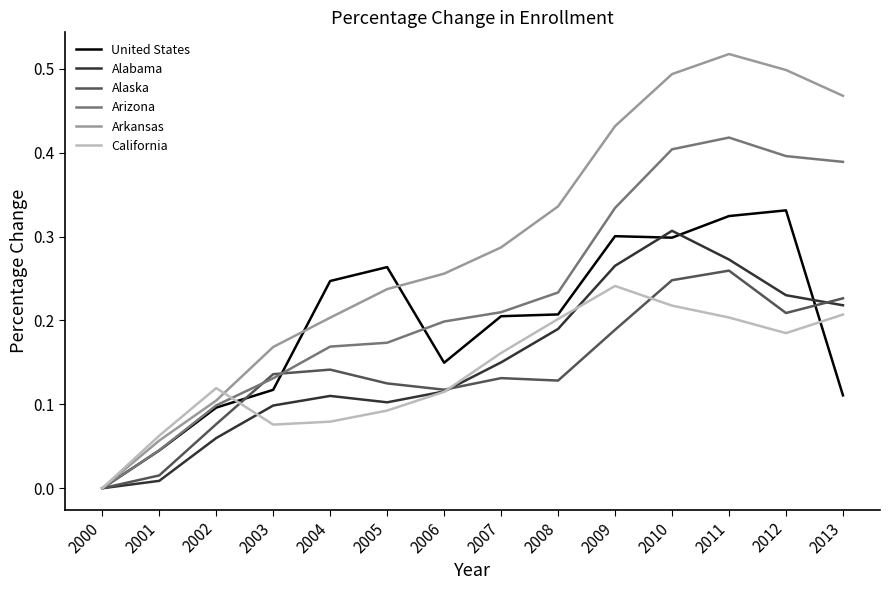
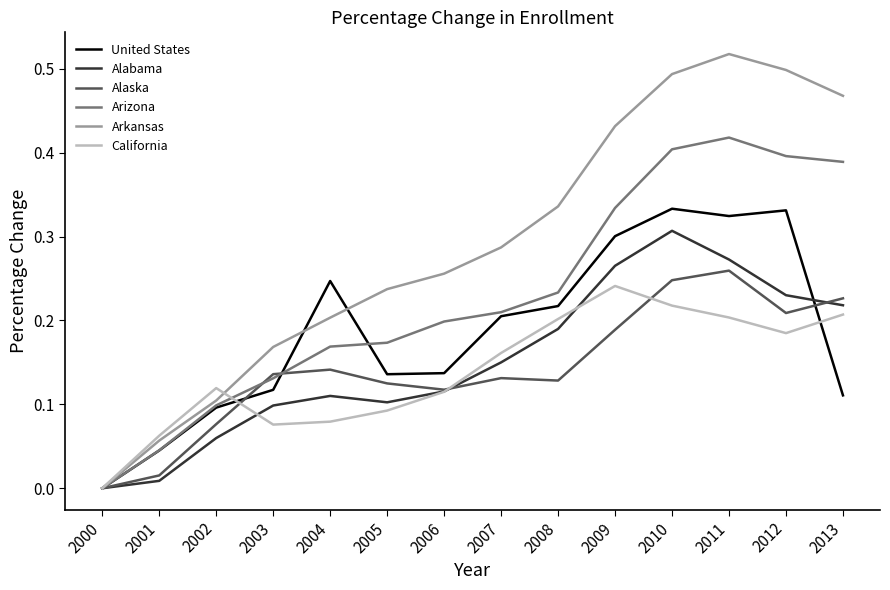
United States, 2005: 0.26 -> 0.14
United States, 2006: 0.15 -> 0.14
United States, 2008: 0.21 -> 0.22
United States, 2010: 0.30 -> 0.33
